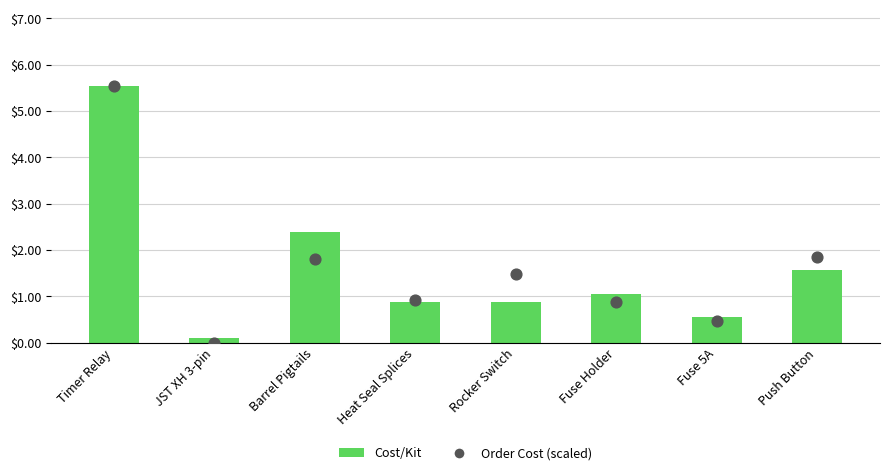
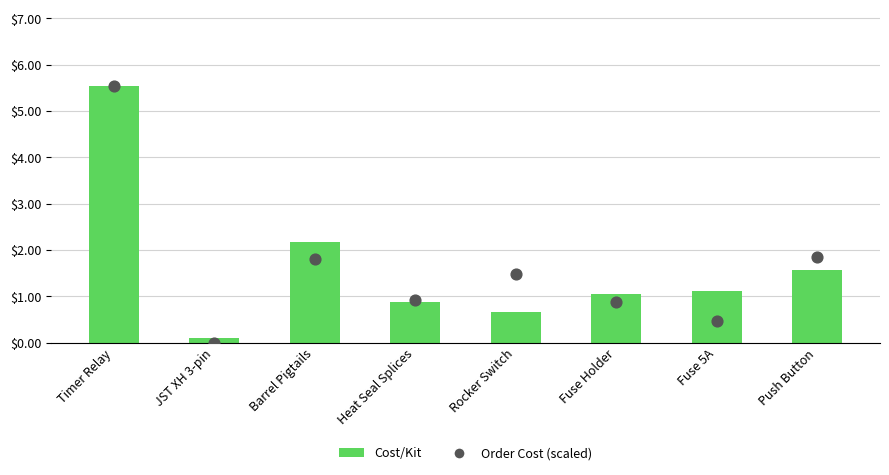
Cost/Kit, Barrel Pigtails: $2.4 -> $2.2
Cost/Kit, Rocker Switch: $0.9 -> $0.7
Cost/Kit, Fuse 5A: $0.6 -> $1.1
